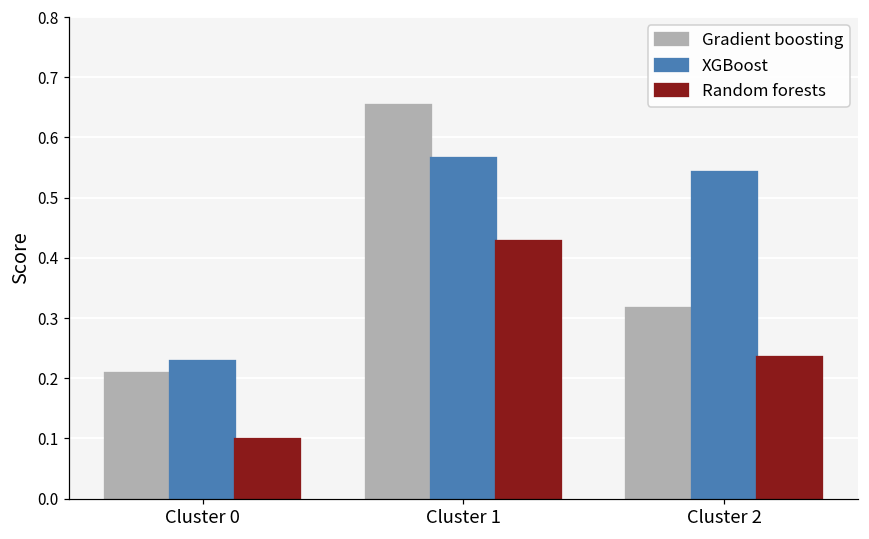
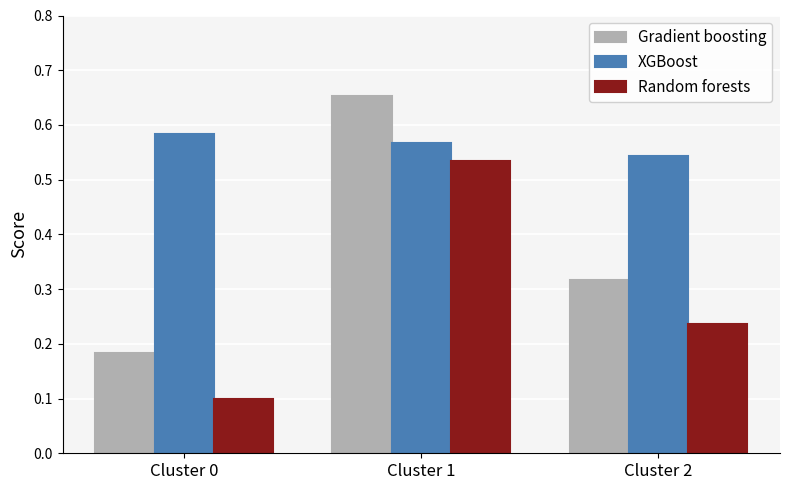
Gradient boosting, Cluster 0: 0.21 -> 0.18
XGBoost, Cluster 0: 0.23 -> 0.58
Random forests, Cluster 1: 0.43 -> 0.53
